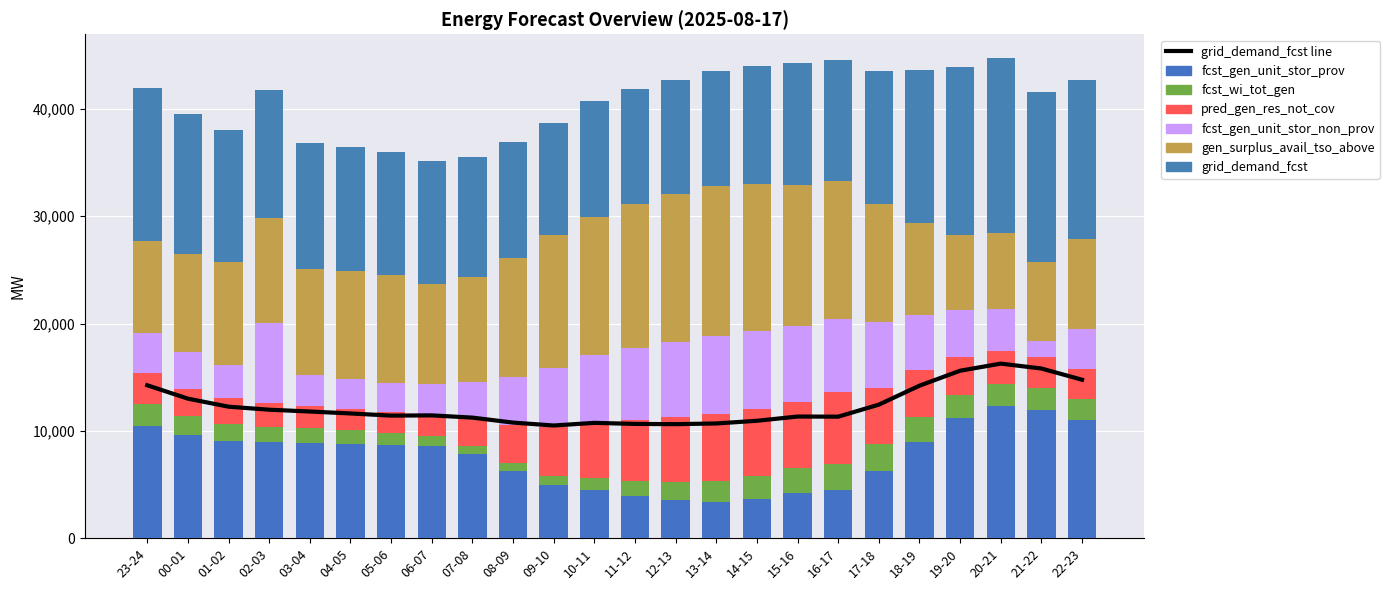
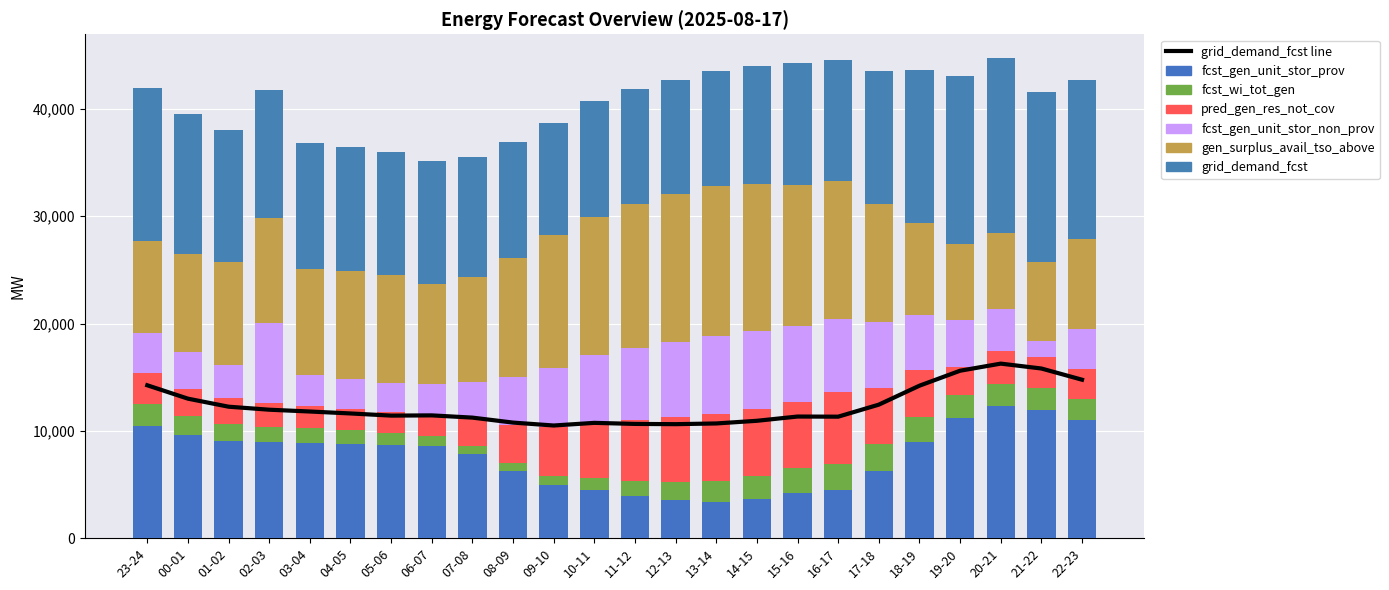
pred_gen_res_not_cov, 19-20: 3,500 -> 2,600
